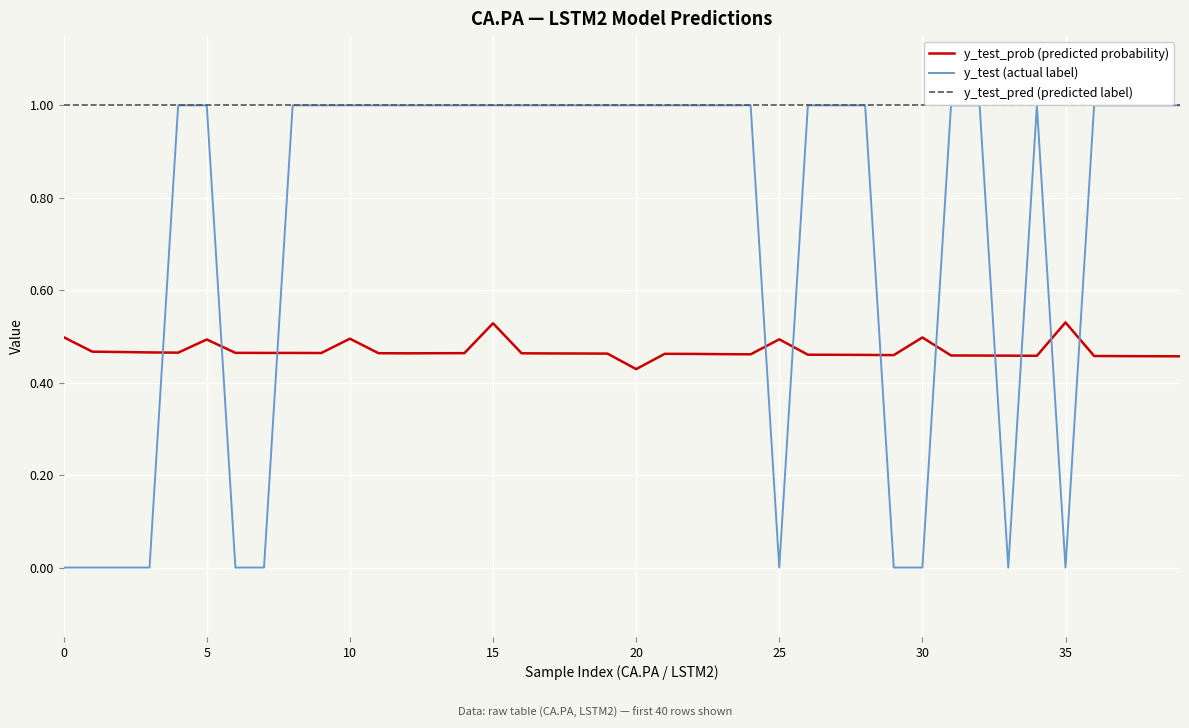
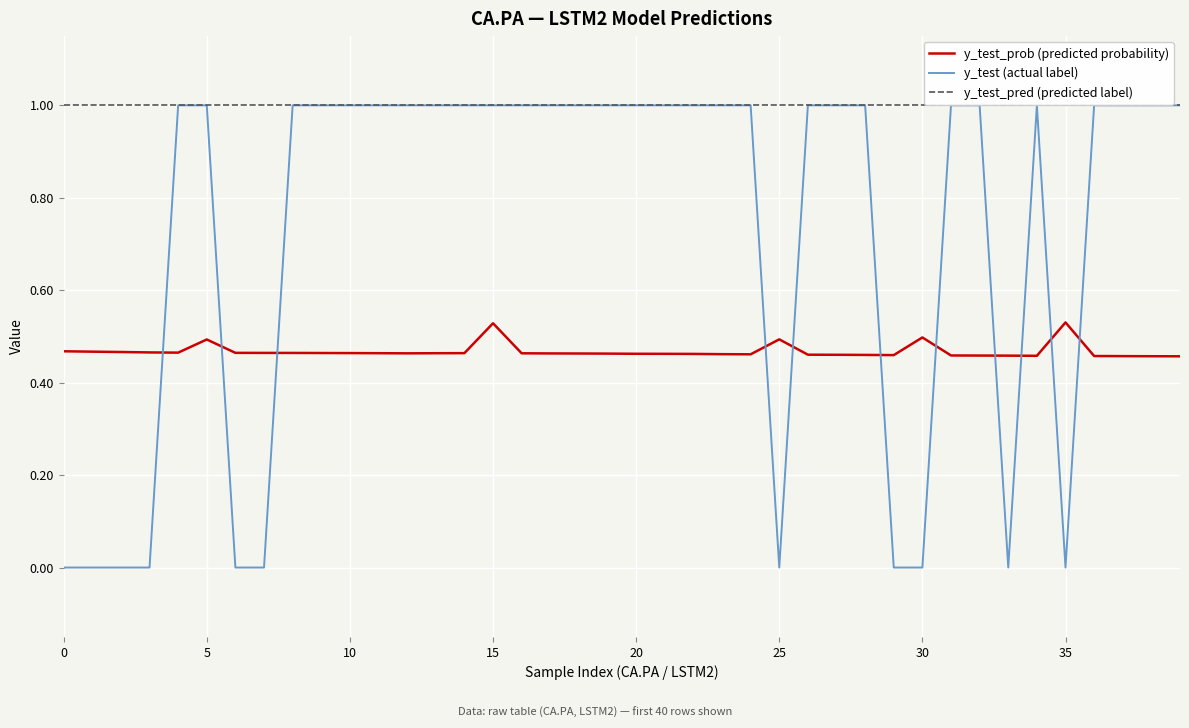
y_test_prob (predicted probability), 0: 0.50 -> 0.47
y_test_prob (predicted probability), 10: 0.50 -> 0.46
y_test_prob (predicted probability), 20: 0.43 -> 0.46
